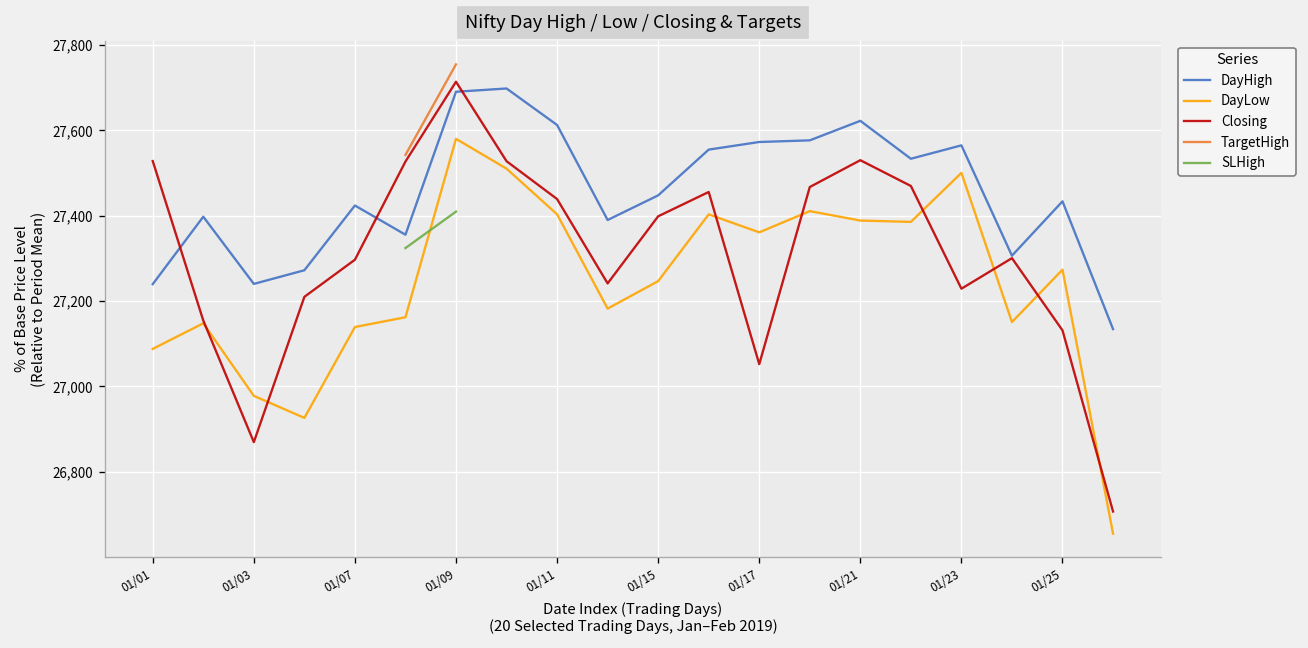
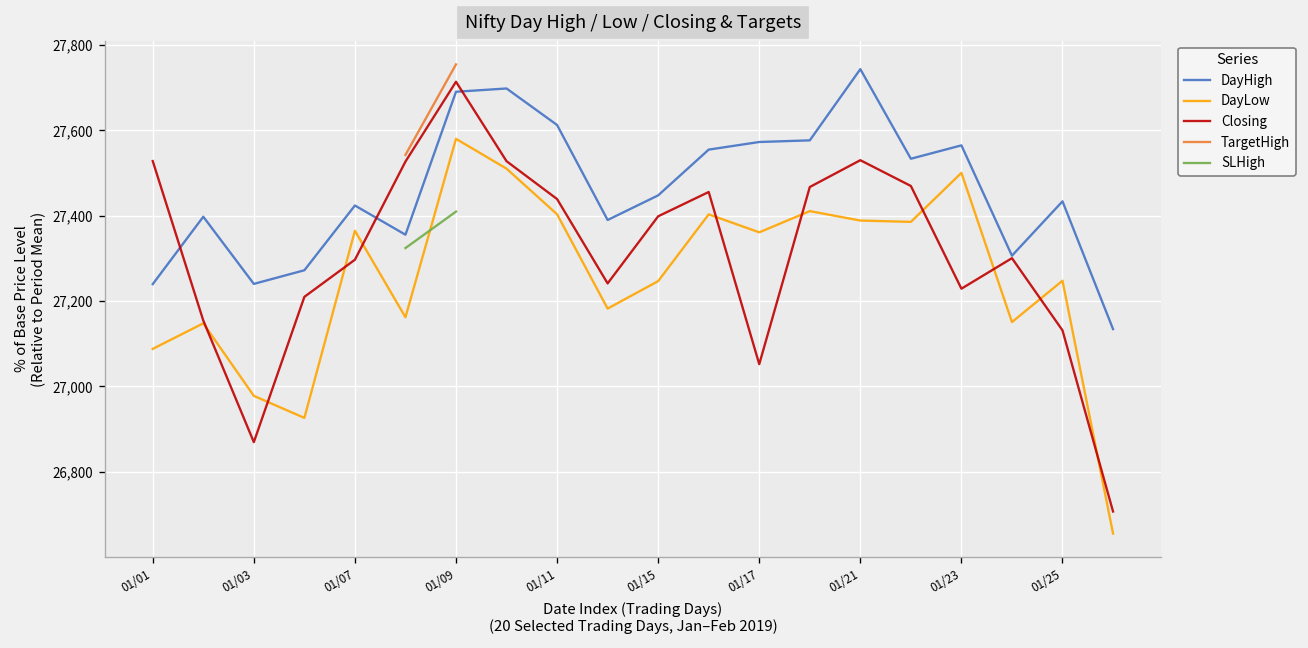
DayLow, 01/07: 27,140 -> 27,360
DayHigh, 01/21: 27,620 -> 27,740
DayLow, 01/25: 27,270 -> 27,250
